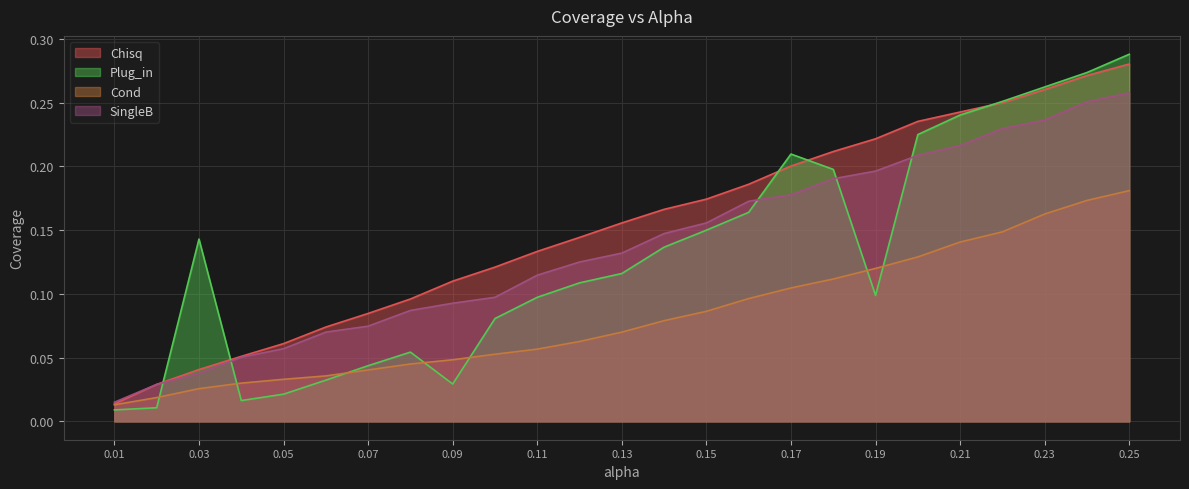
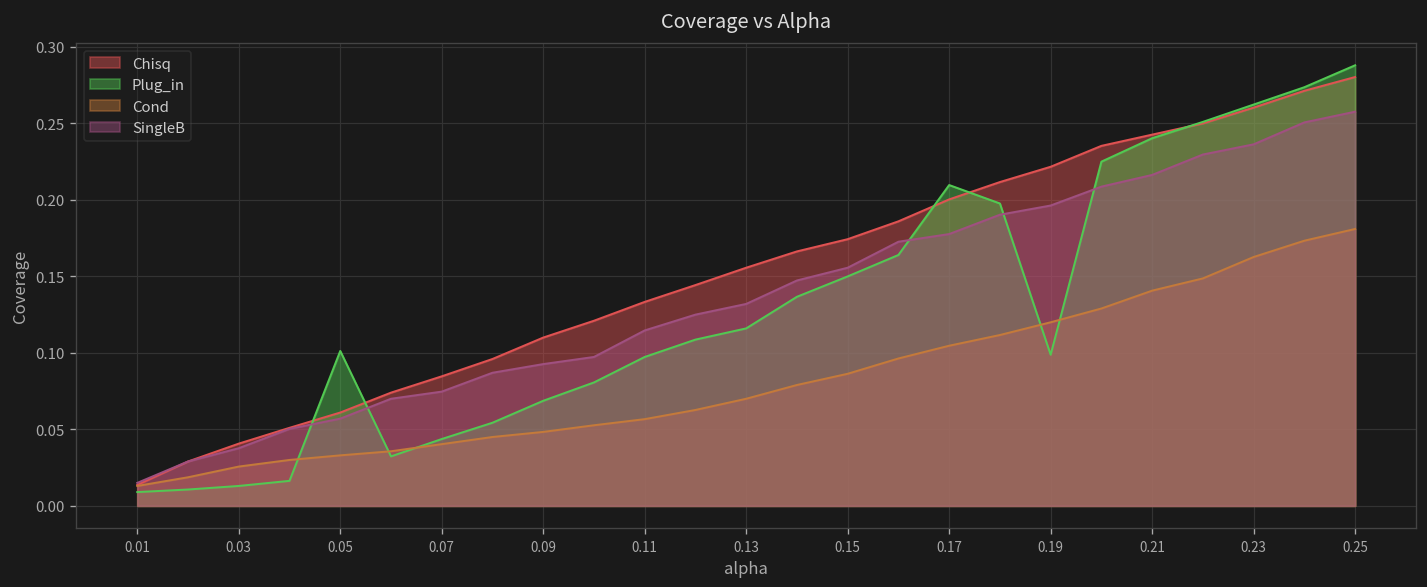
Plug_in, 0.03: 0.143 -> 0.013
Plug_in, 0.05: 0.021 -> 0.101
Plug_in, 0.09: 0.029 -> 0.069
